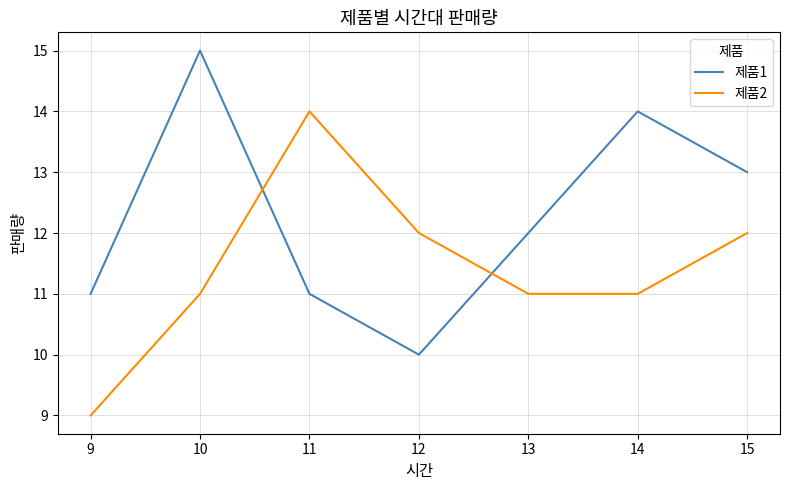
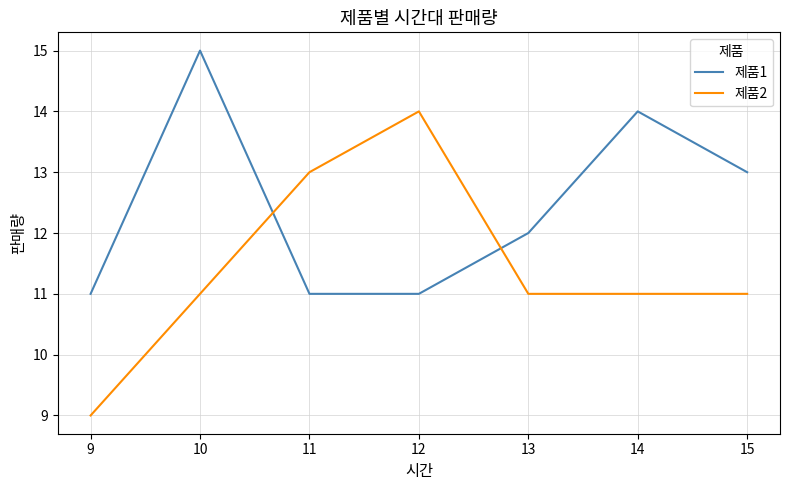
제품2, 11: 14 -> 13
제품1, 12: 10 -> 11
제품2, 12: 12 -> 14
제품2, 15: 12 -> 11
